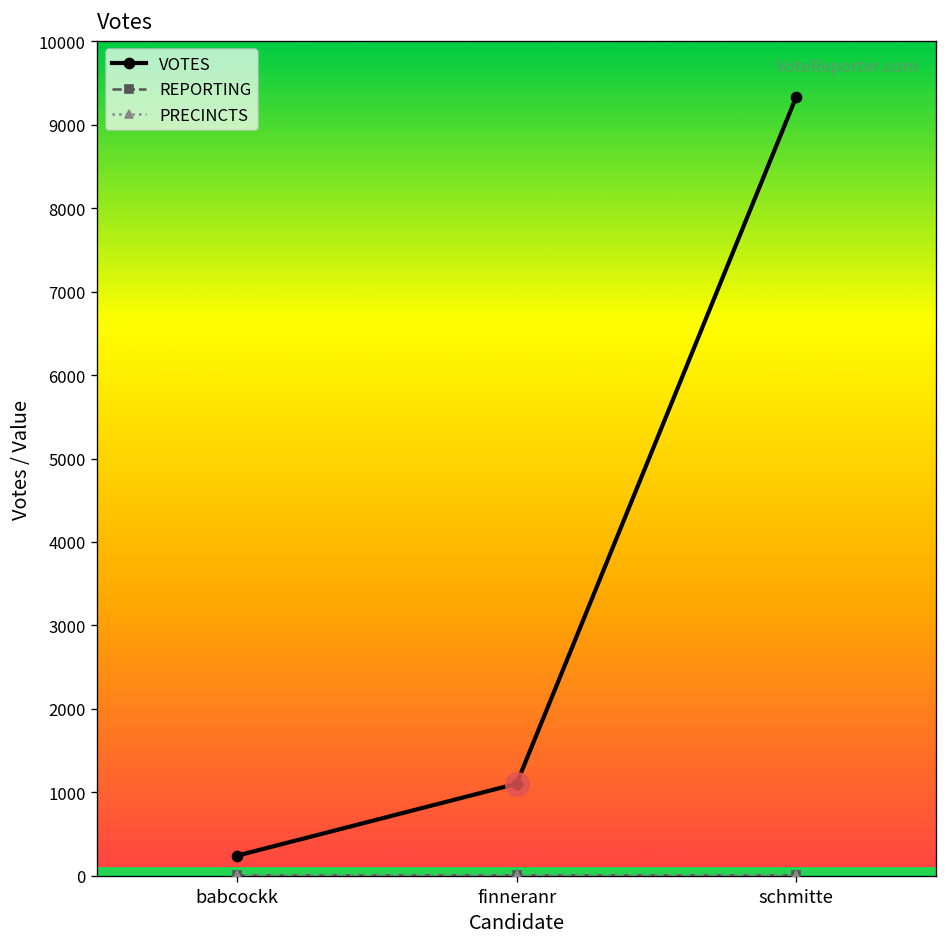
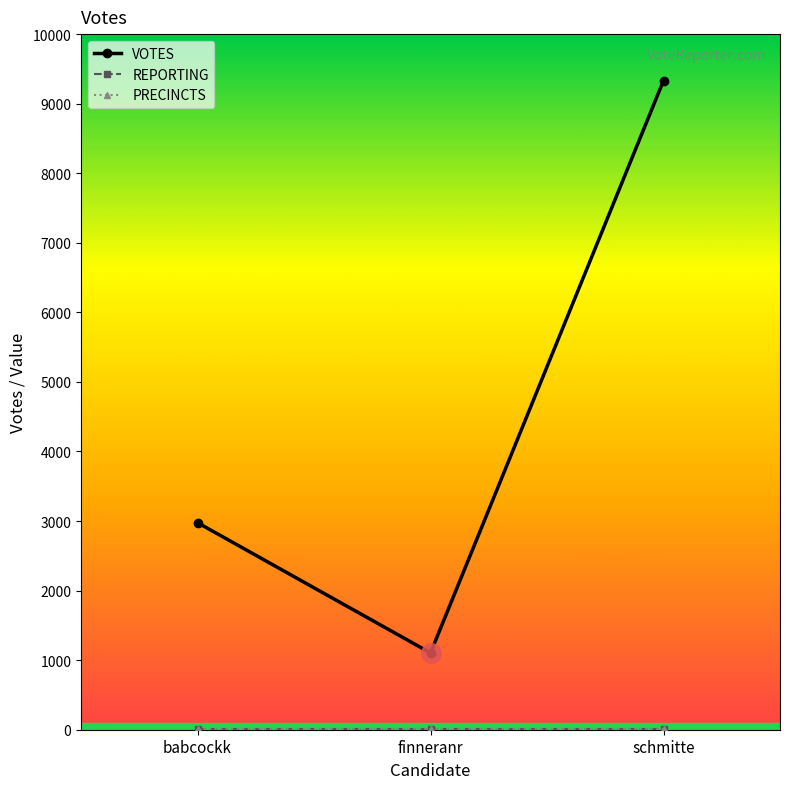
VOTES, babcockk: 200 -> 3000
